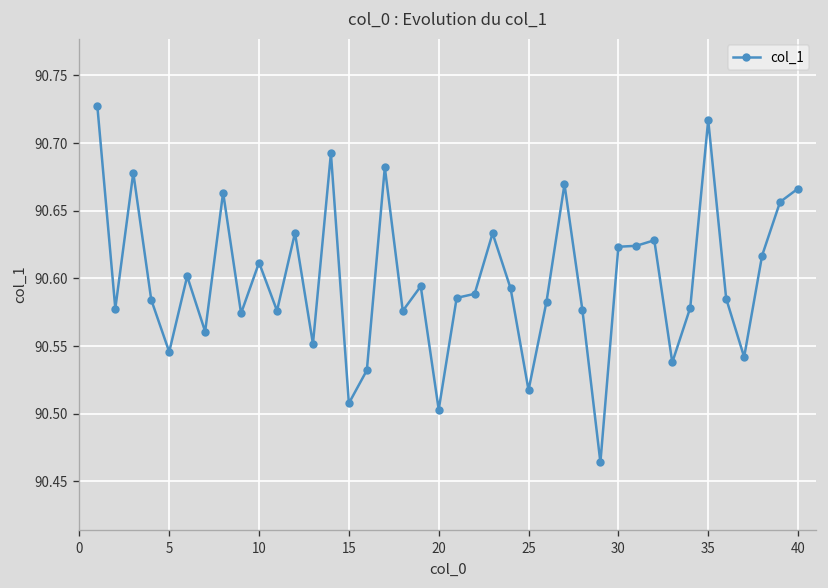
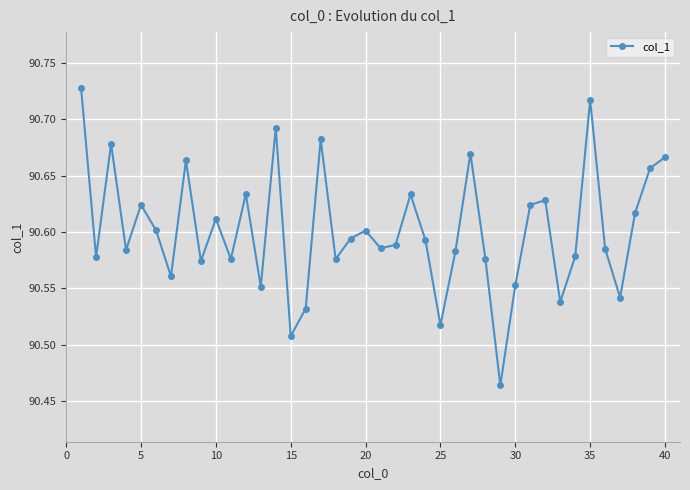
5: 90.546 -> 90.624
20: 90.503 -> 90.601
30: 90.623 -> 90.553
